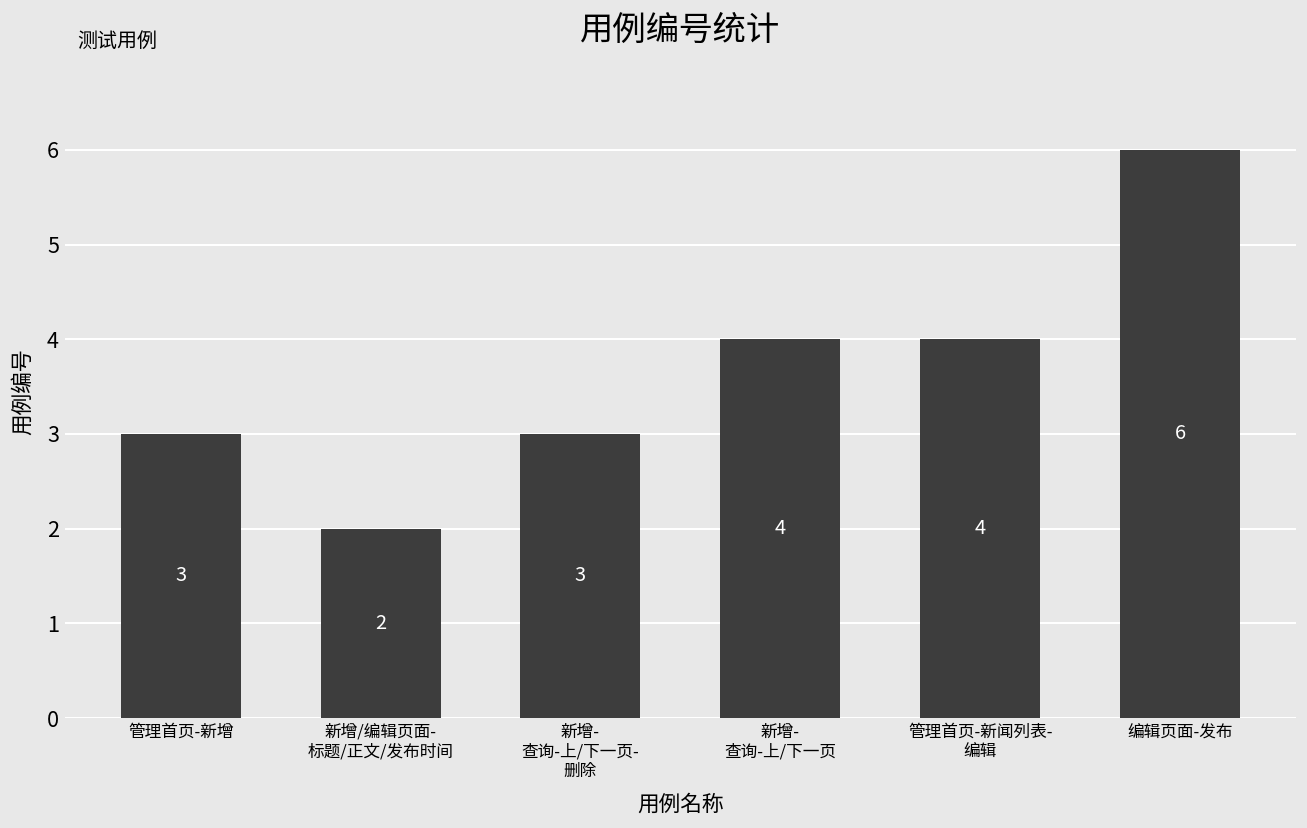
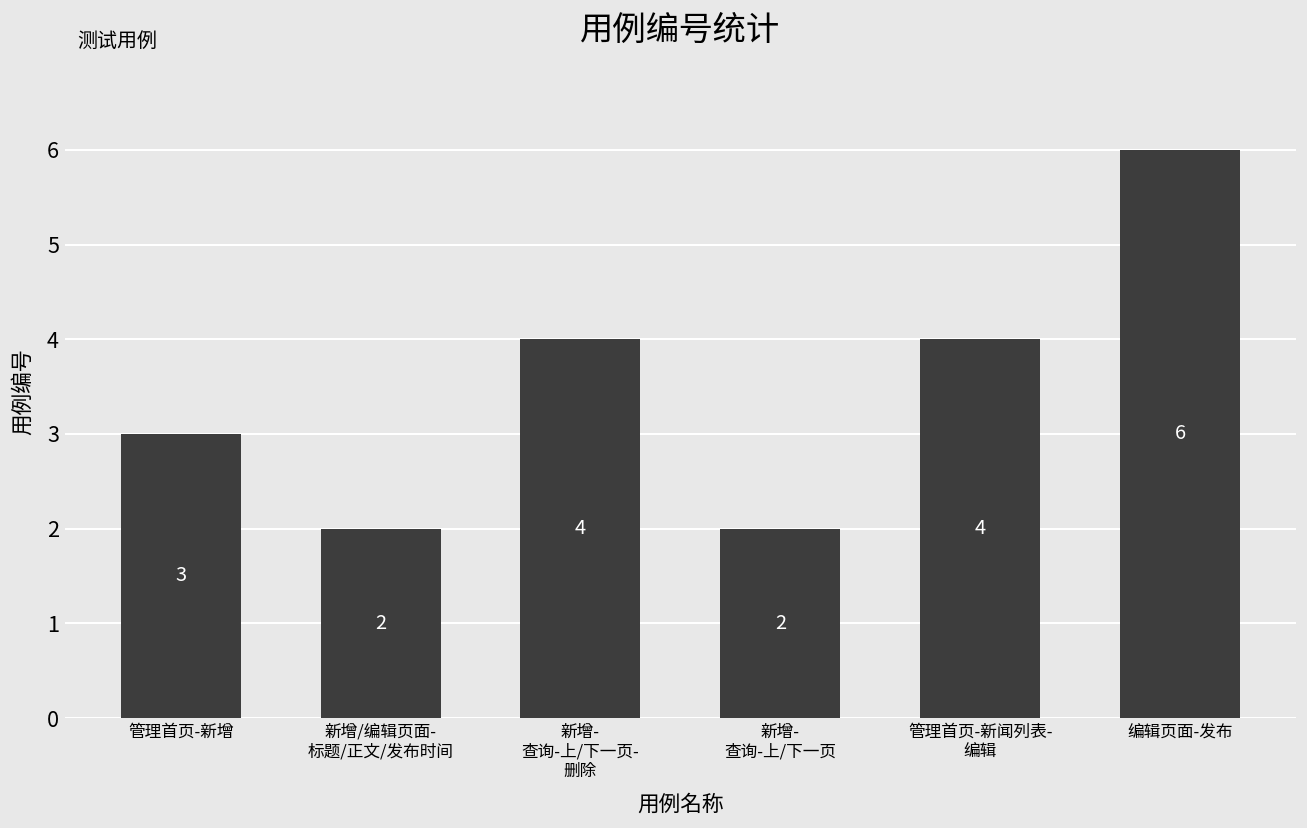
新增- 查询-上/下一页- 删除: 3 -> 4
新增- 查询-上/下一页: 4 -> 2
